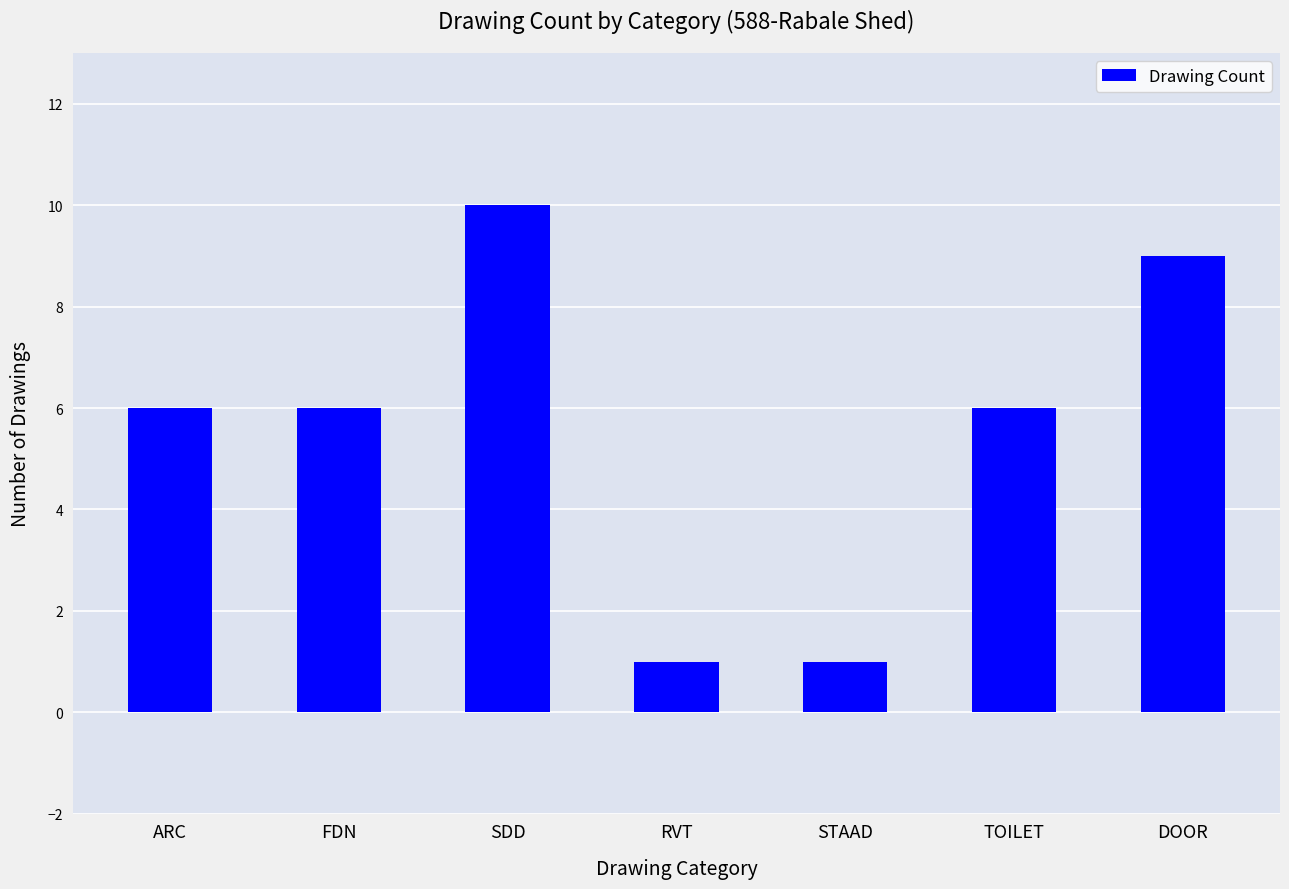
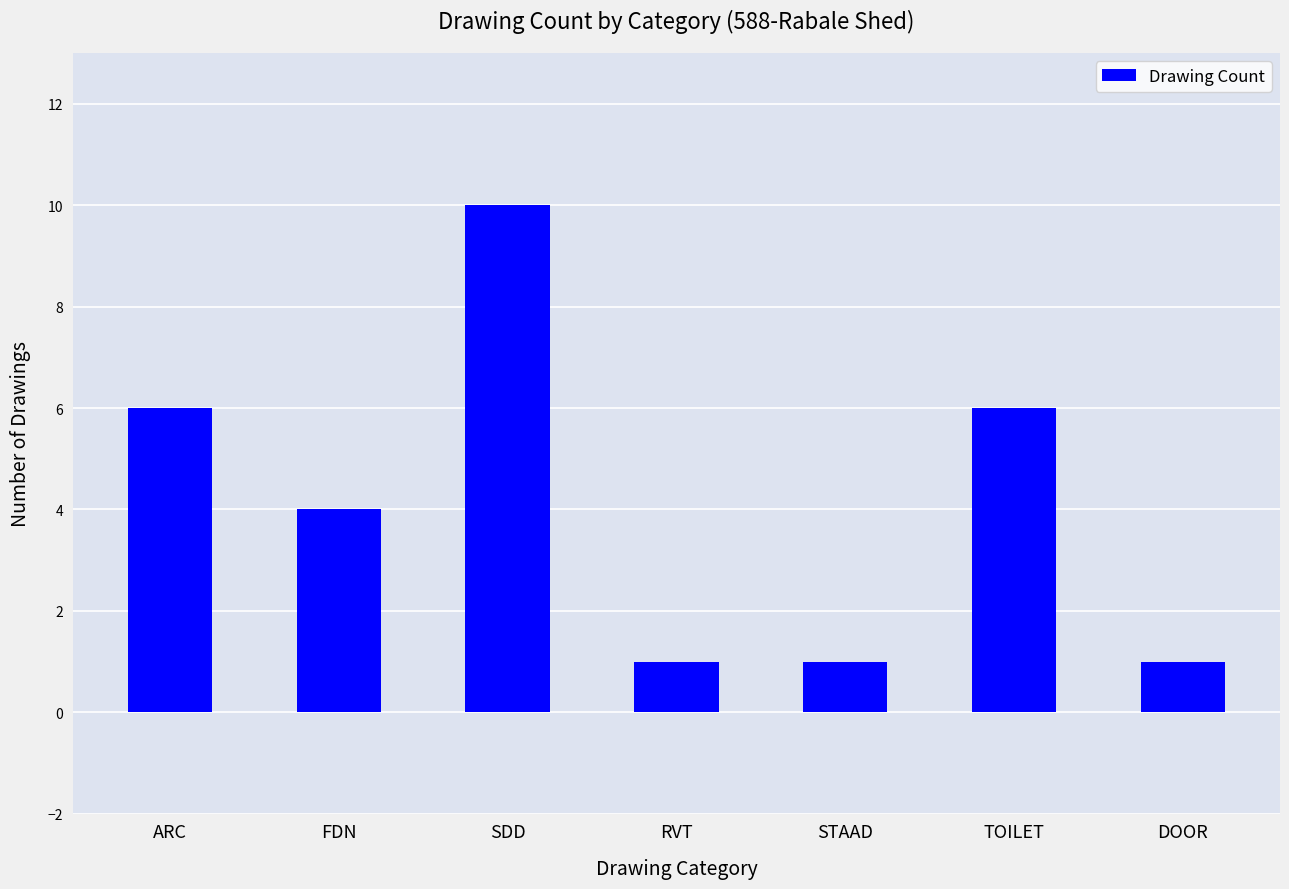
FDN: 6 -> 4
DOOR: 9 -> 1
